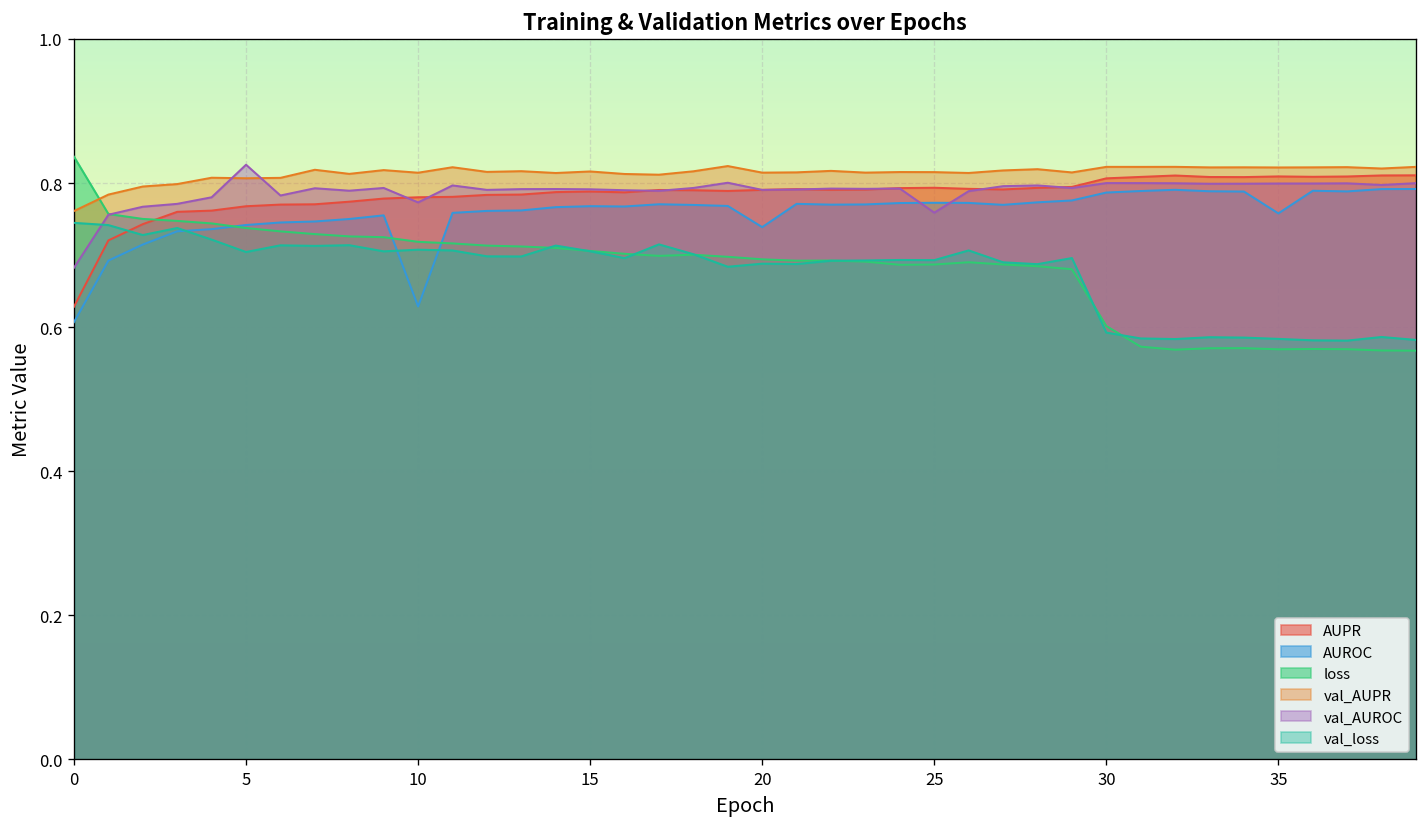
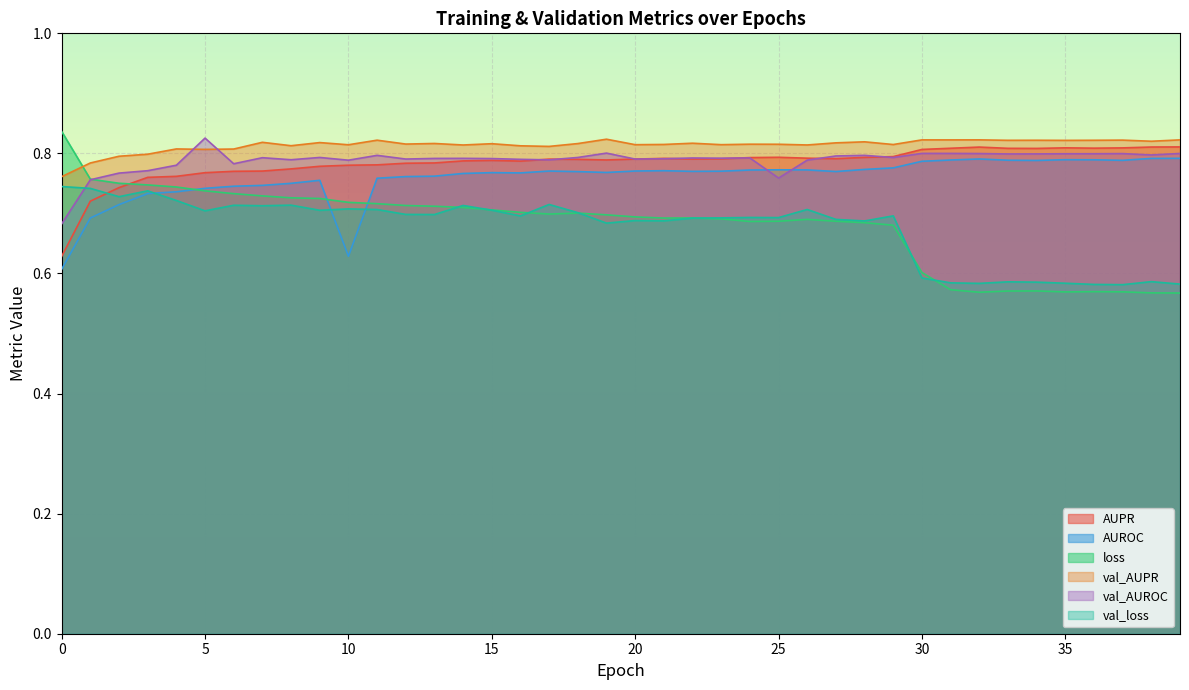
val_AUROC, 10: 0.77 -> 0.79
AUROC, 20: 0.74 -> 0.77
AUROC, 35: 0.76 -> 0.79
